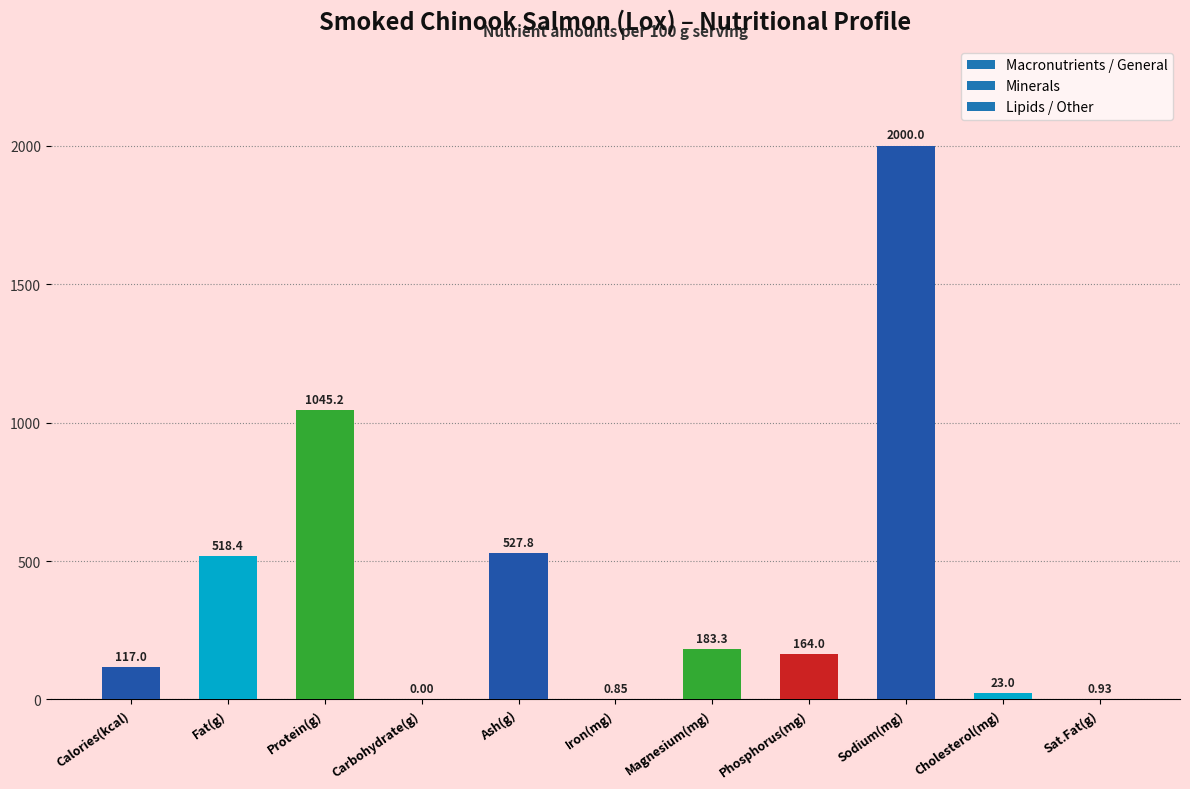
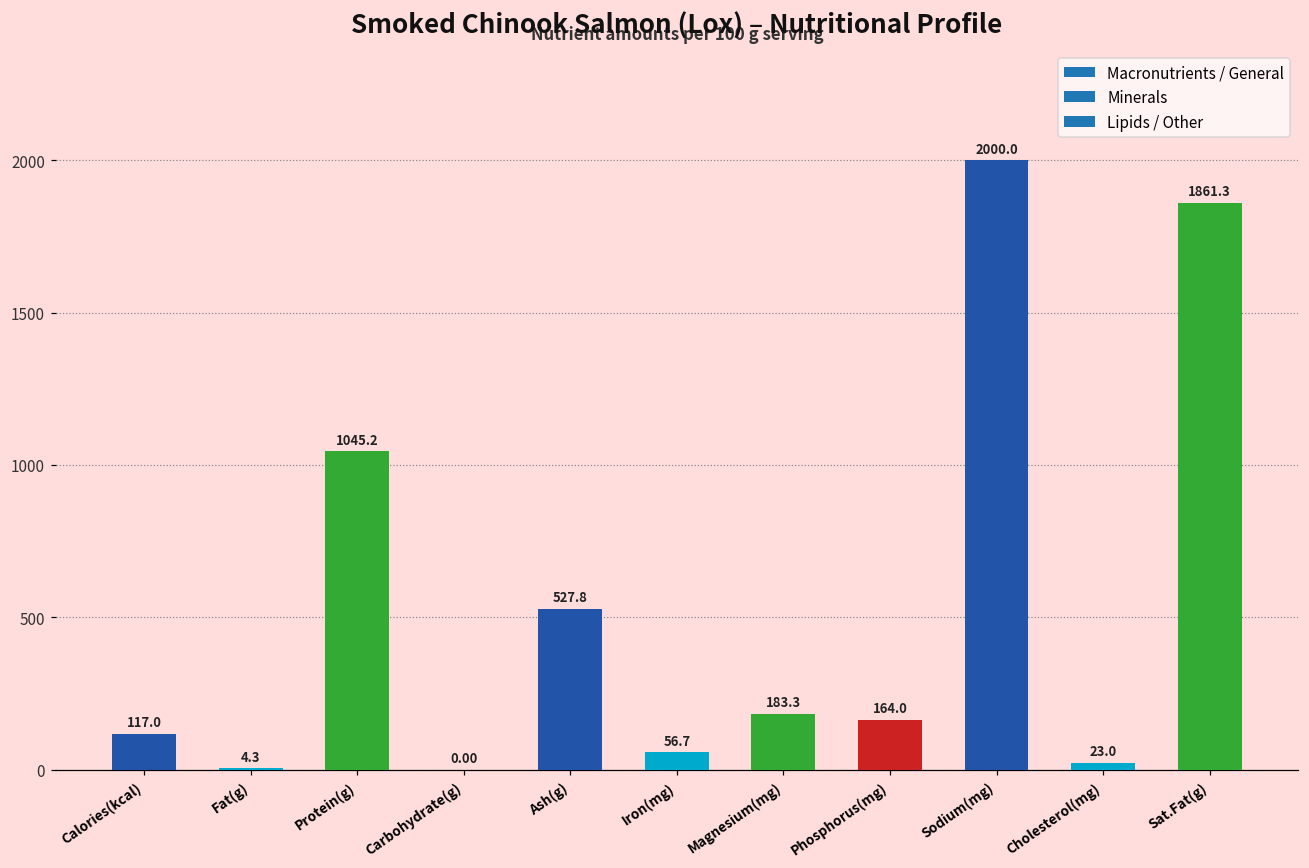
Fat(g): 518.4 -> 4.3
Iron(mg): 0.85 -> 56.7
Sat.Fat(g): 0.93 -> 1861.3
